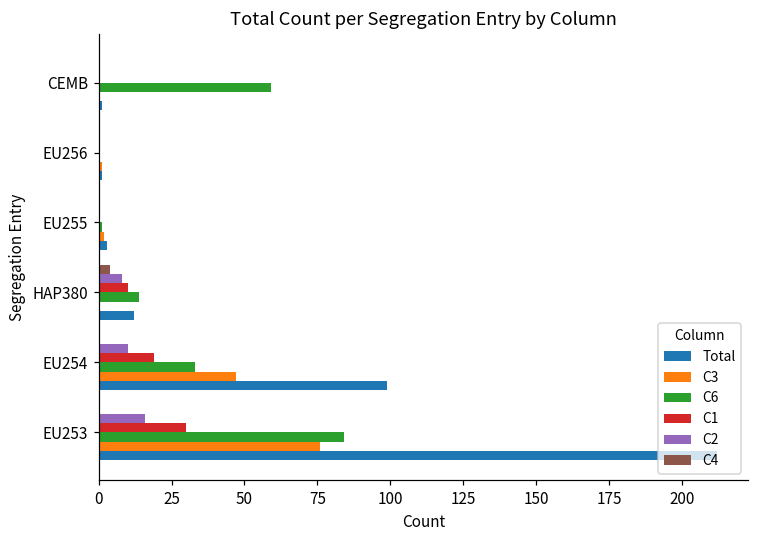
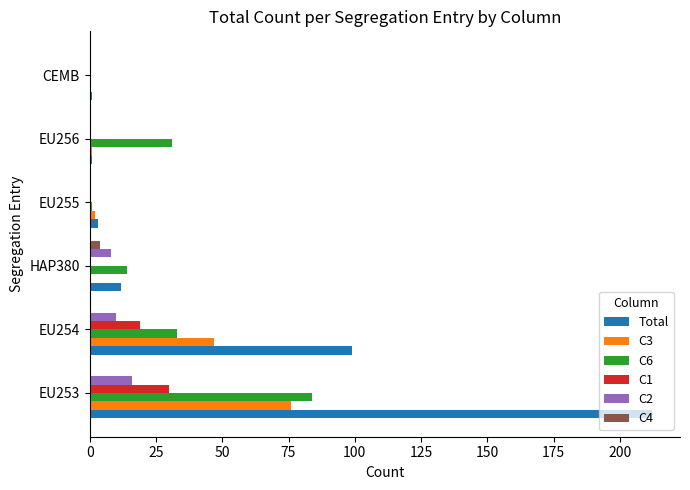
C6, CEMB: 59 -> 0
C6, EU256: 0 -> 31
C1, HAP380: 10 -> 0
